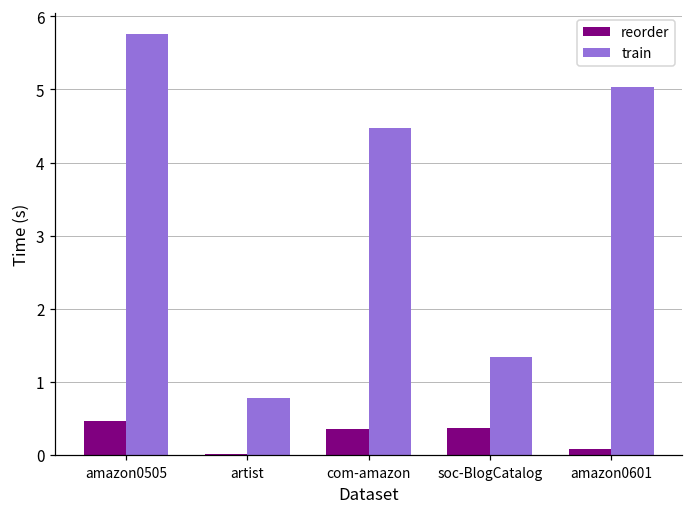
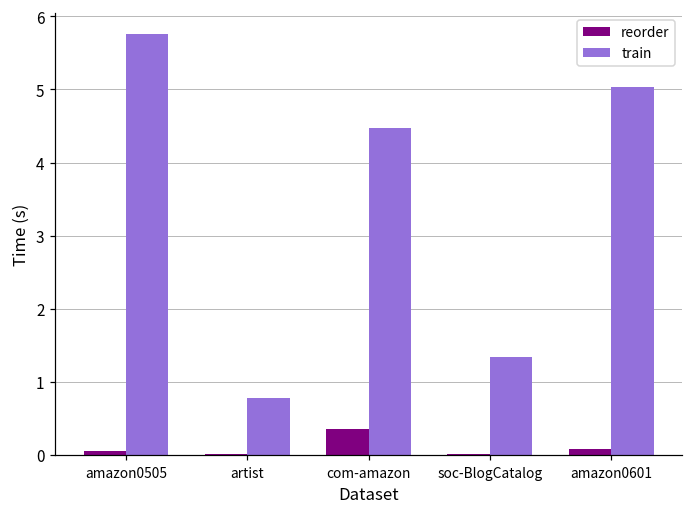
reorder, amazon0505: 0.5 -> 0.1
reorder, soc-BlogCatalog: 0.4 -> 0.0
